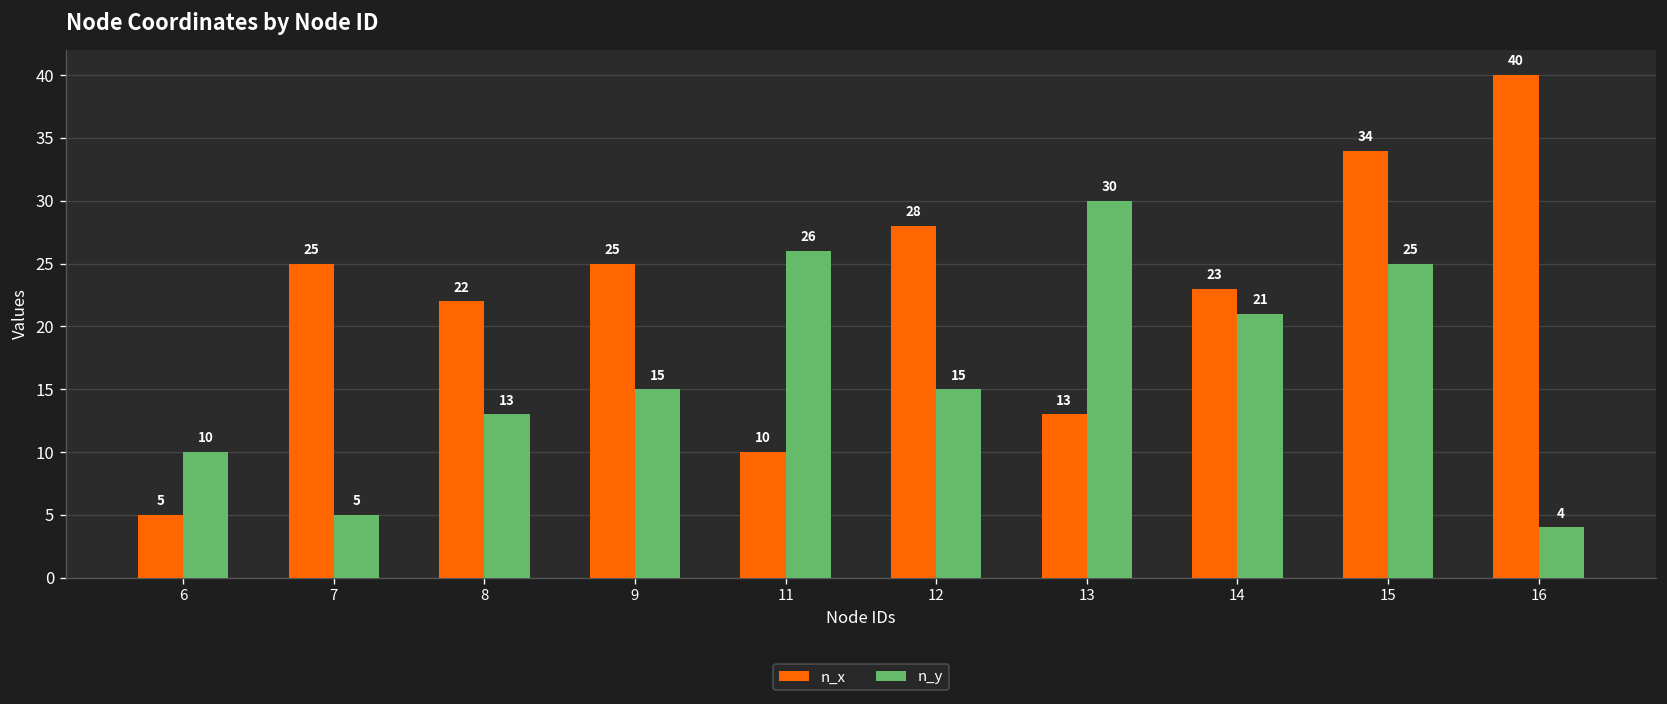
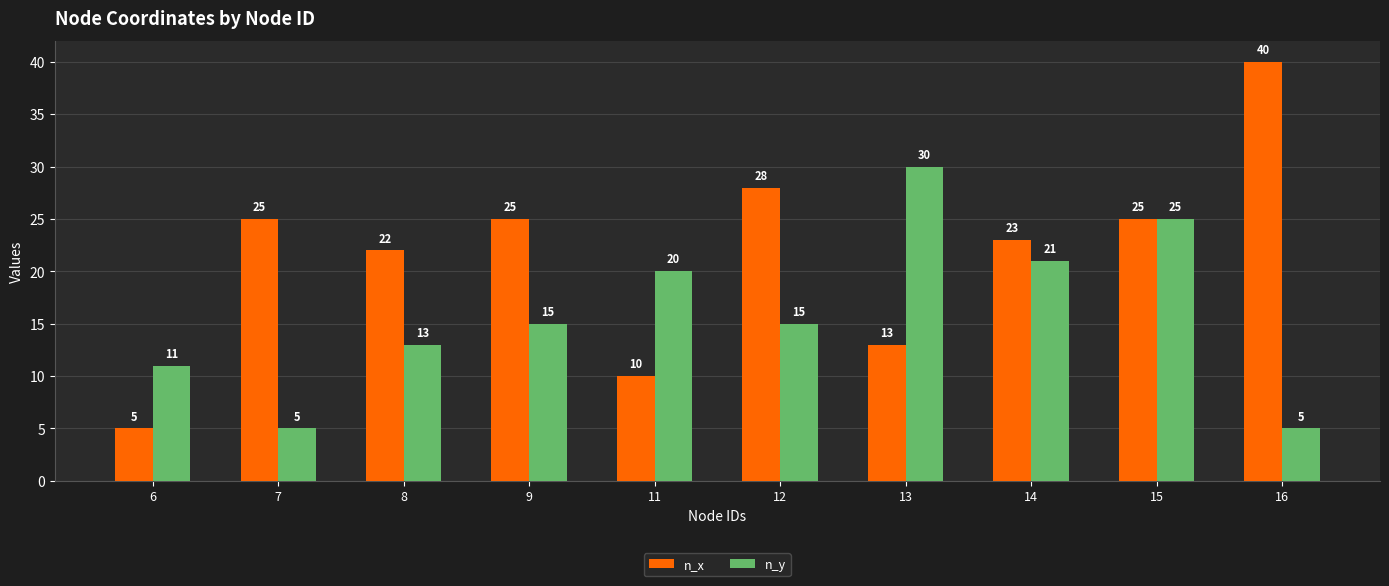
n_y, 6: 10 -> 11
n_y, 11: 26 -> 20
n_x, 15: 34 -> 25
n_y, 16: 4 -> 5
